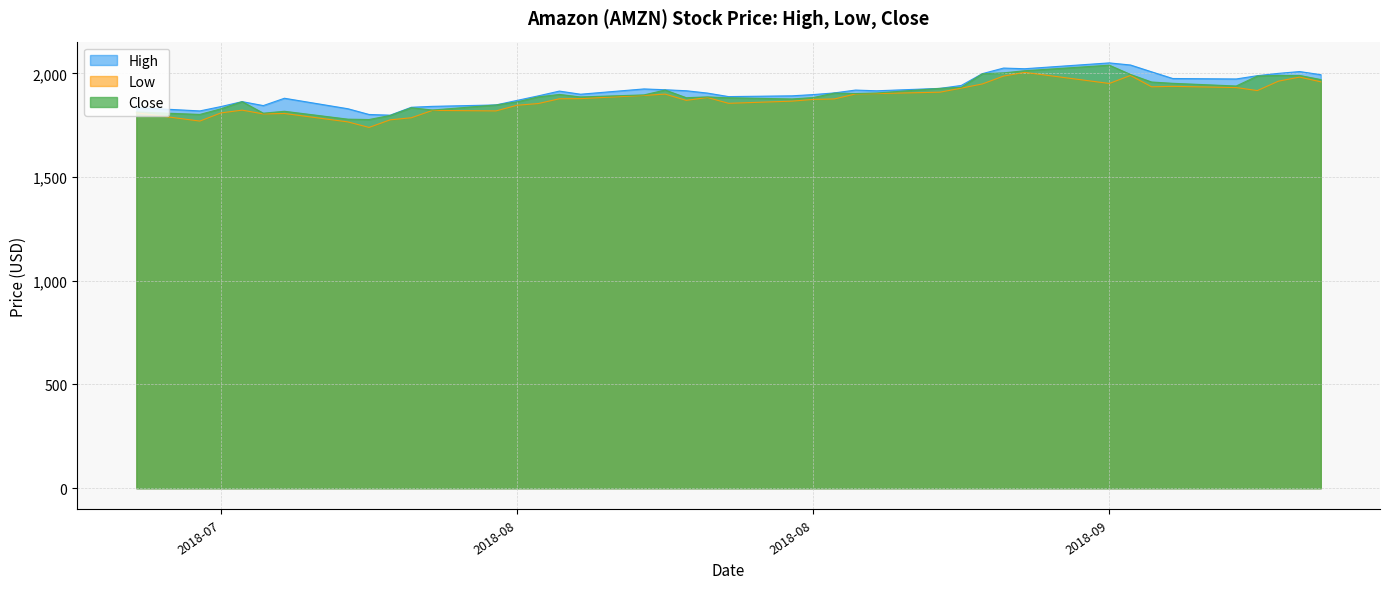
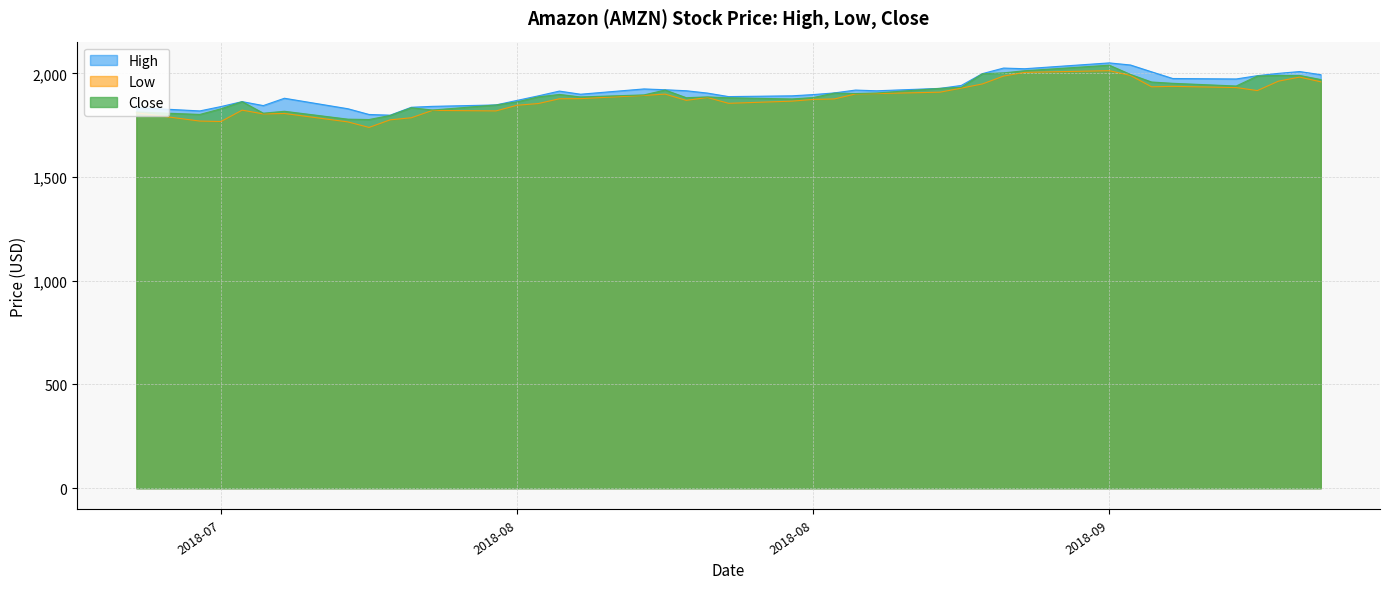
Low, 2018-07: 1,810 -> 1,770
Low, 2018-09: 1,950 -> 2,010
